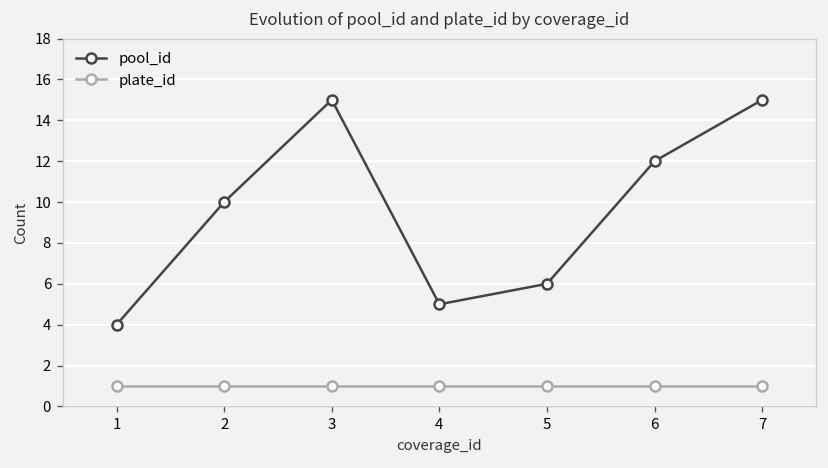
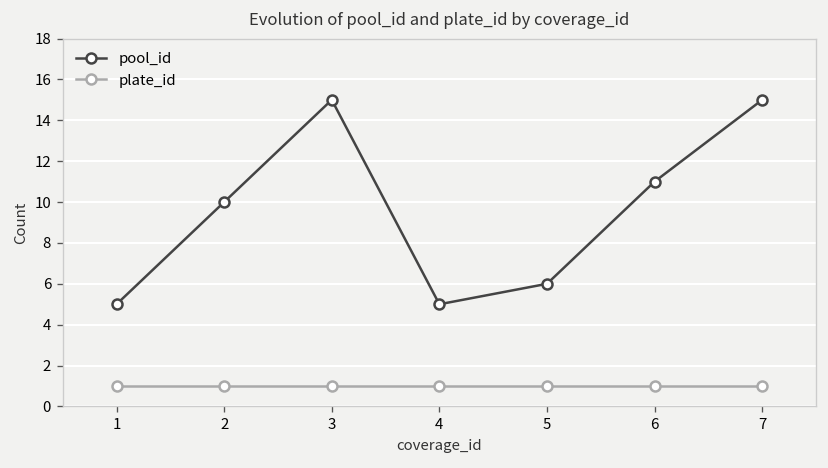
pool_id, 1: 4 -> 5
pool_id, 6: 12 -> 11
